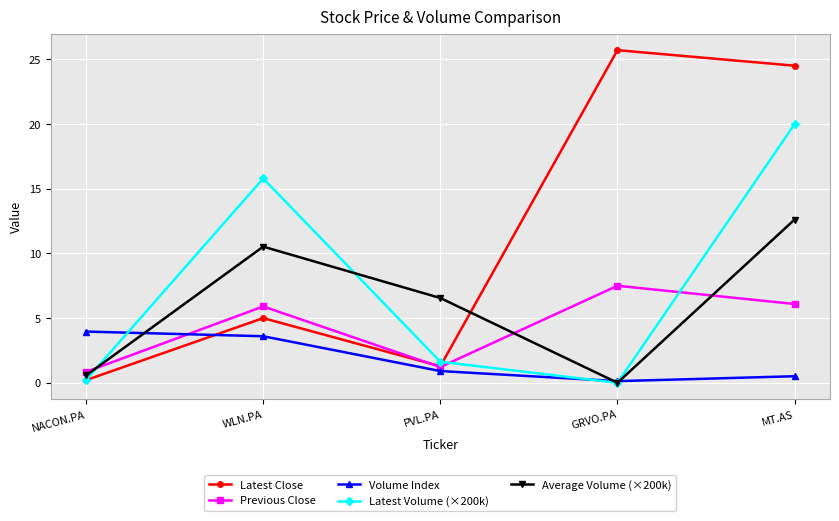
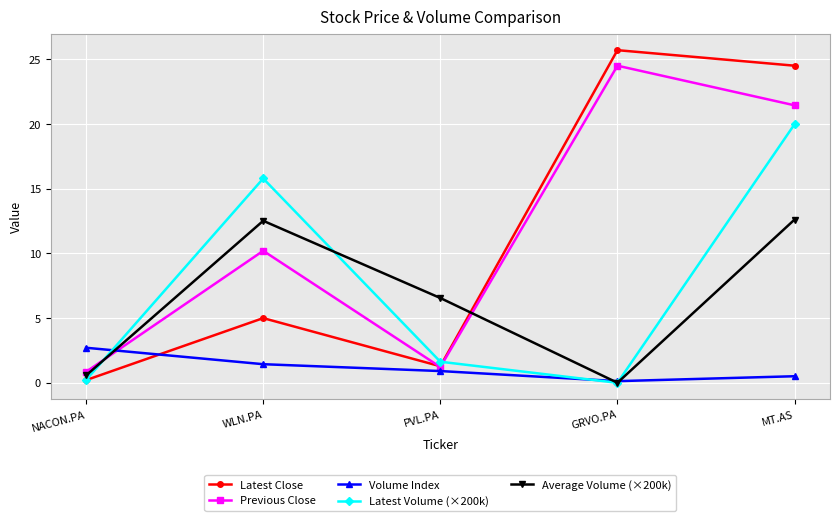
Volume Index, NACON.PA: 4.0 -> 2.7
Previous Close, WLN.PA: 5.9 -> 10.2
Volume Index, WLN.PA: 3.6 -> 1.4
Average Volume (×200k), WLN.PA: 10.5 -> 12.5
Previous Close, GRVO.PA: 7.5 -> 24.5
Previous Close, MT.AS: 6.1 -> 21.4
